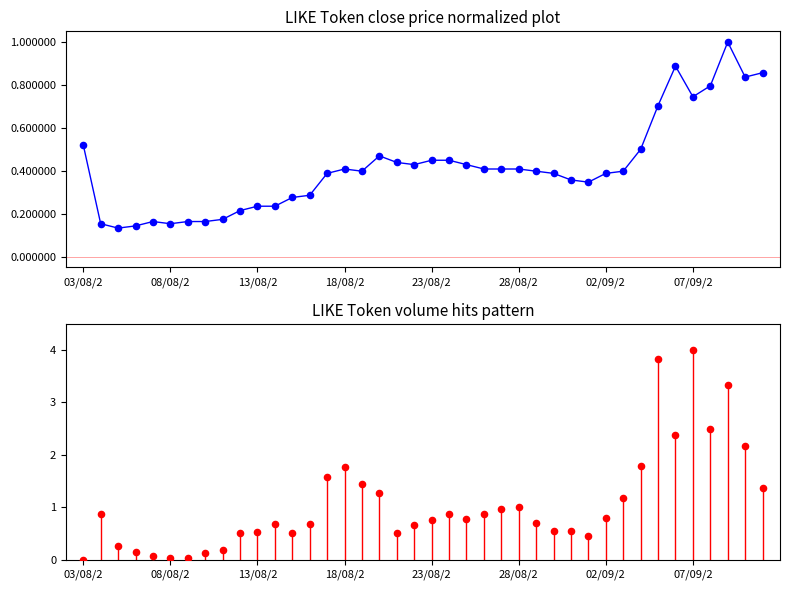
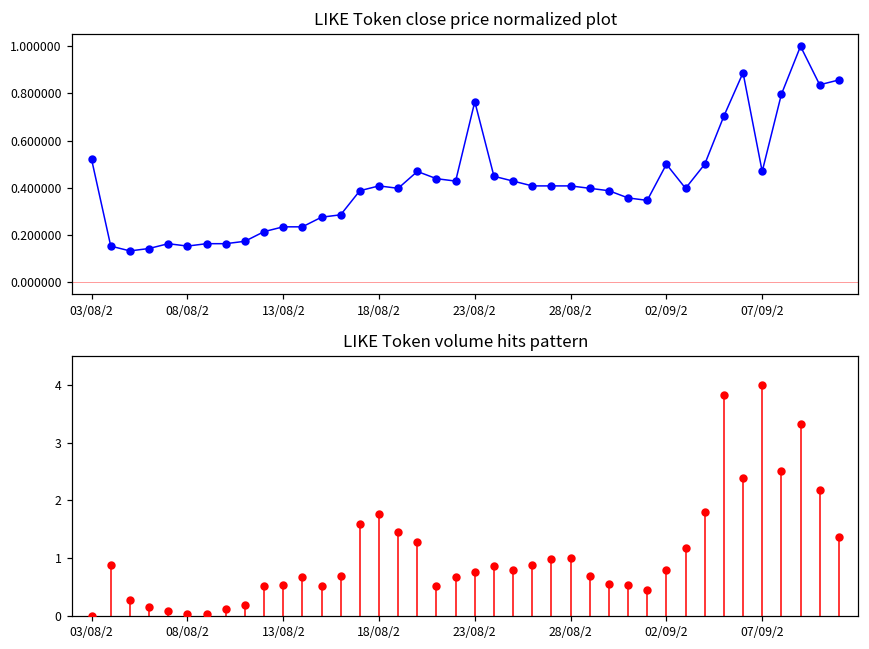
LIKE Token close price normalized plot, 23/08/2: 0.45 -> 0.77
LIKE Token close price normalized plot, 02/09/2: 0.39 -> 0.50
LIKE Token close price normalized plot, 07/09/2: 0.74 -> 0.47
